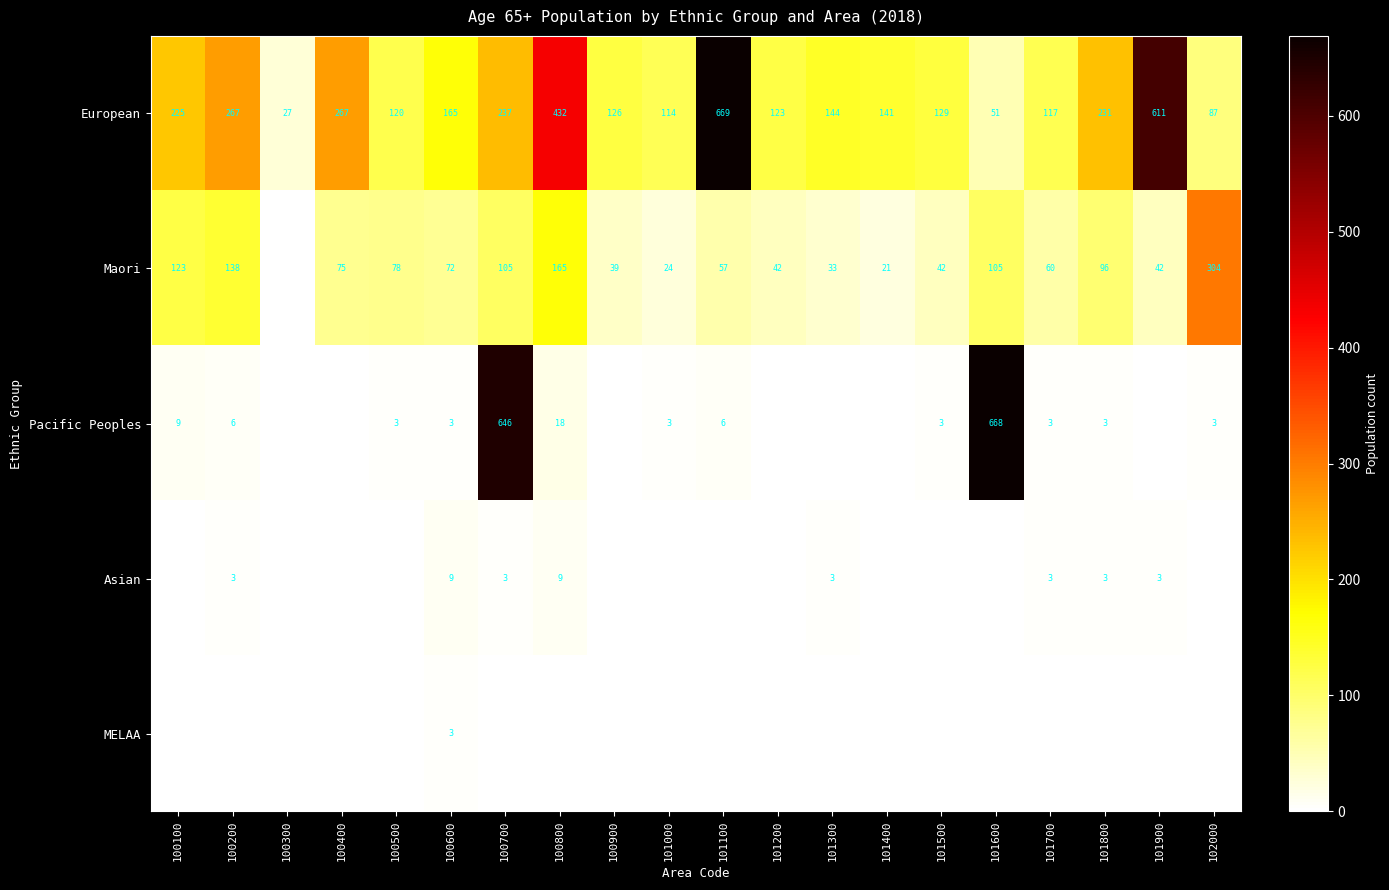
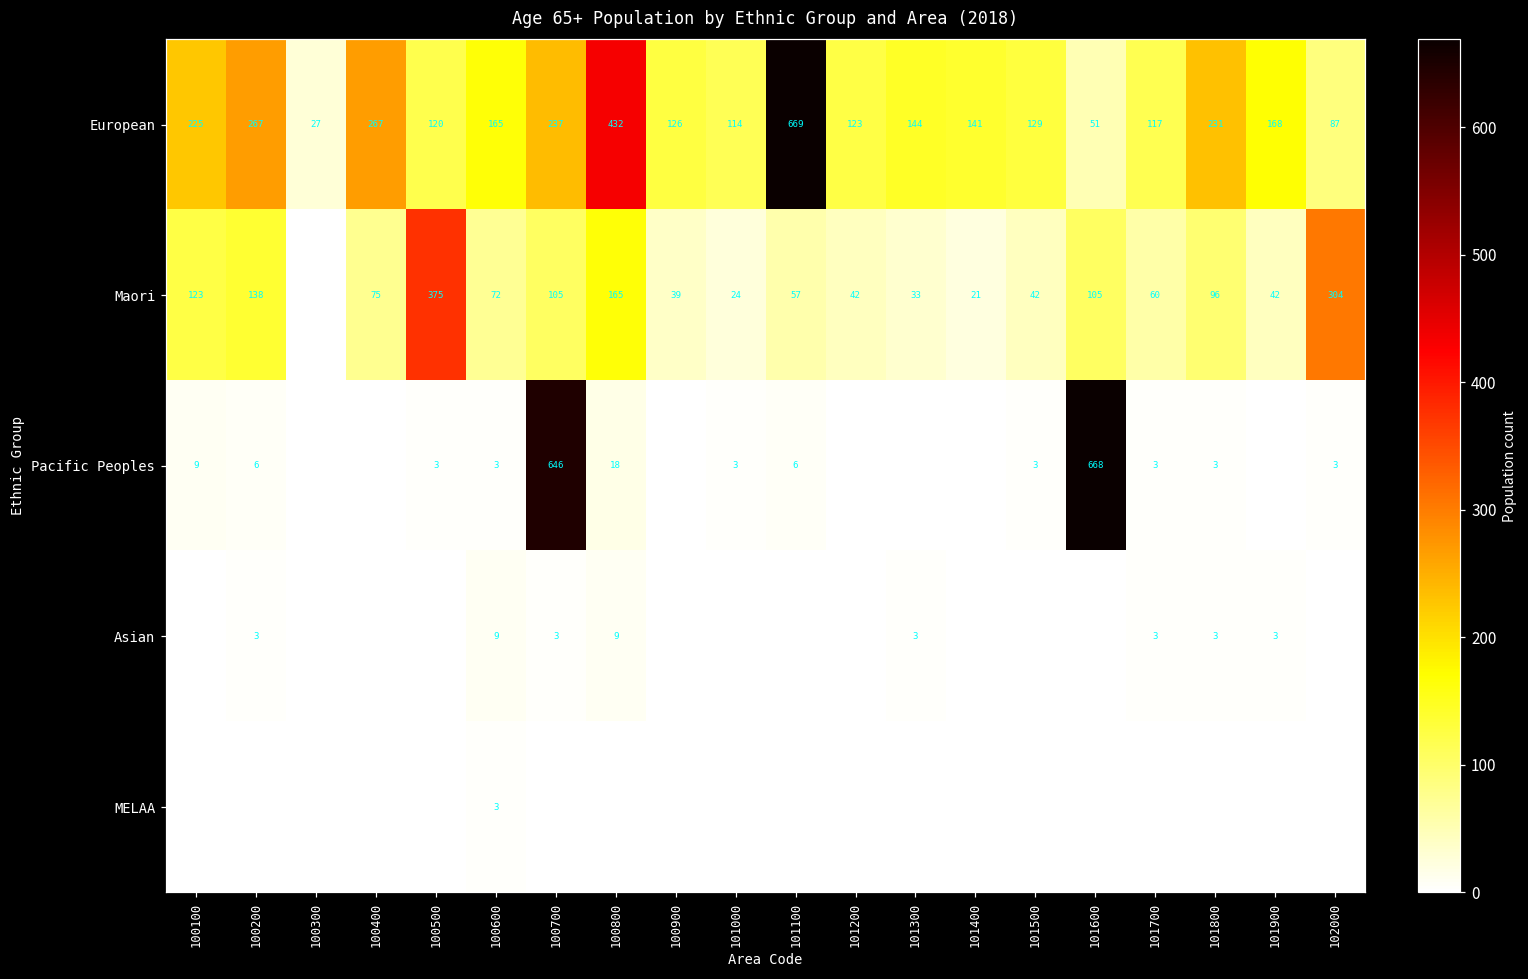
European, 101900: 611 -> 168
Maori, 100500: 78 -> 375
